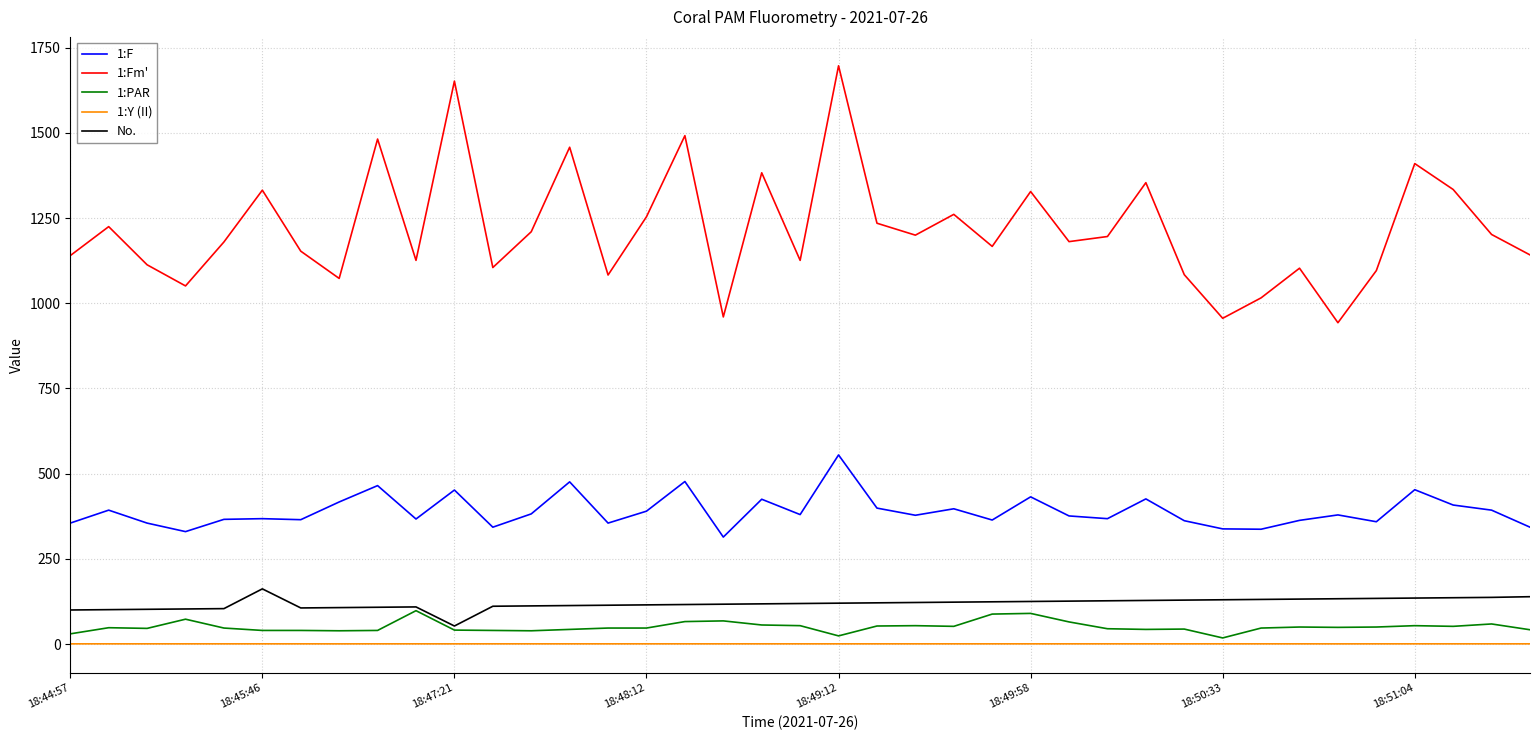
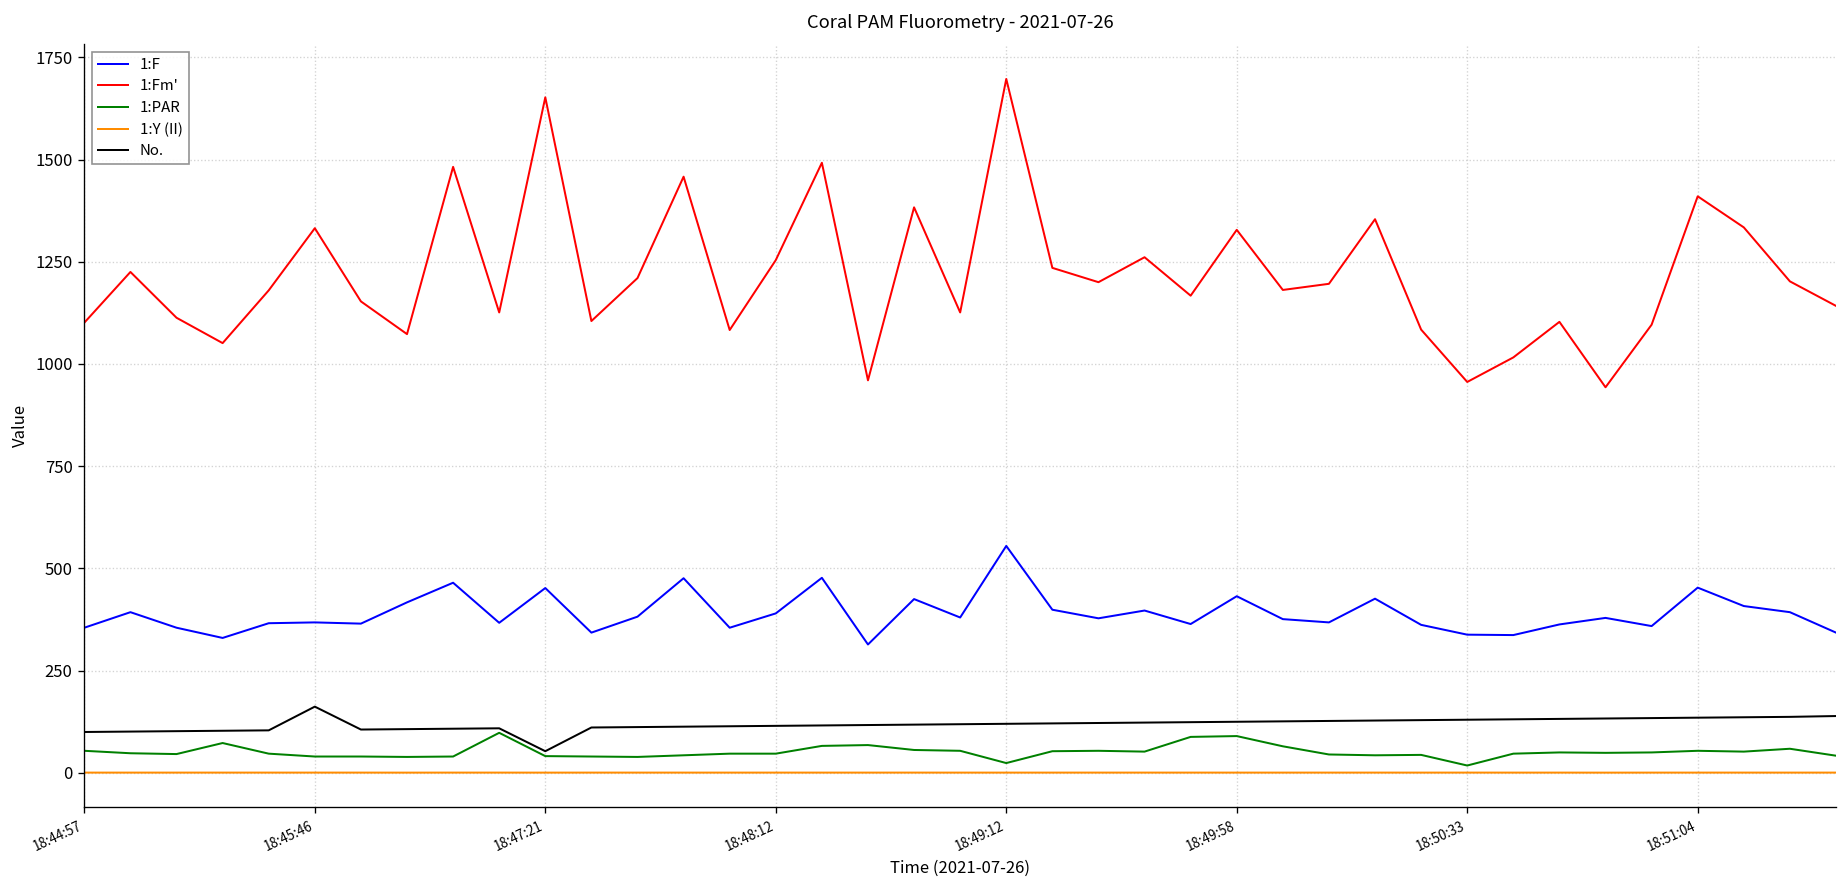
1:Fm', 18:44:57: 1140 -> 1100
1:PAR, 18:44:57: 30 -> 50
